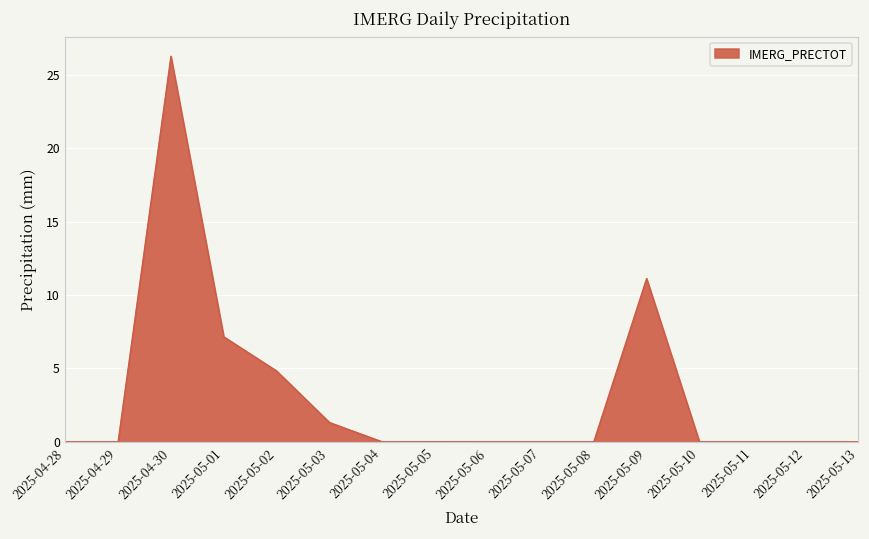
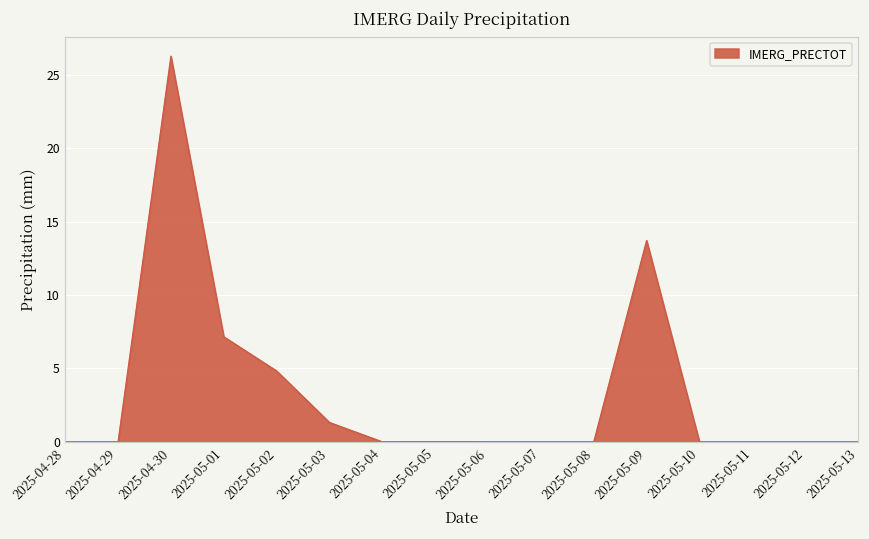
2025-05-09: 11.1 -> 13.7
